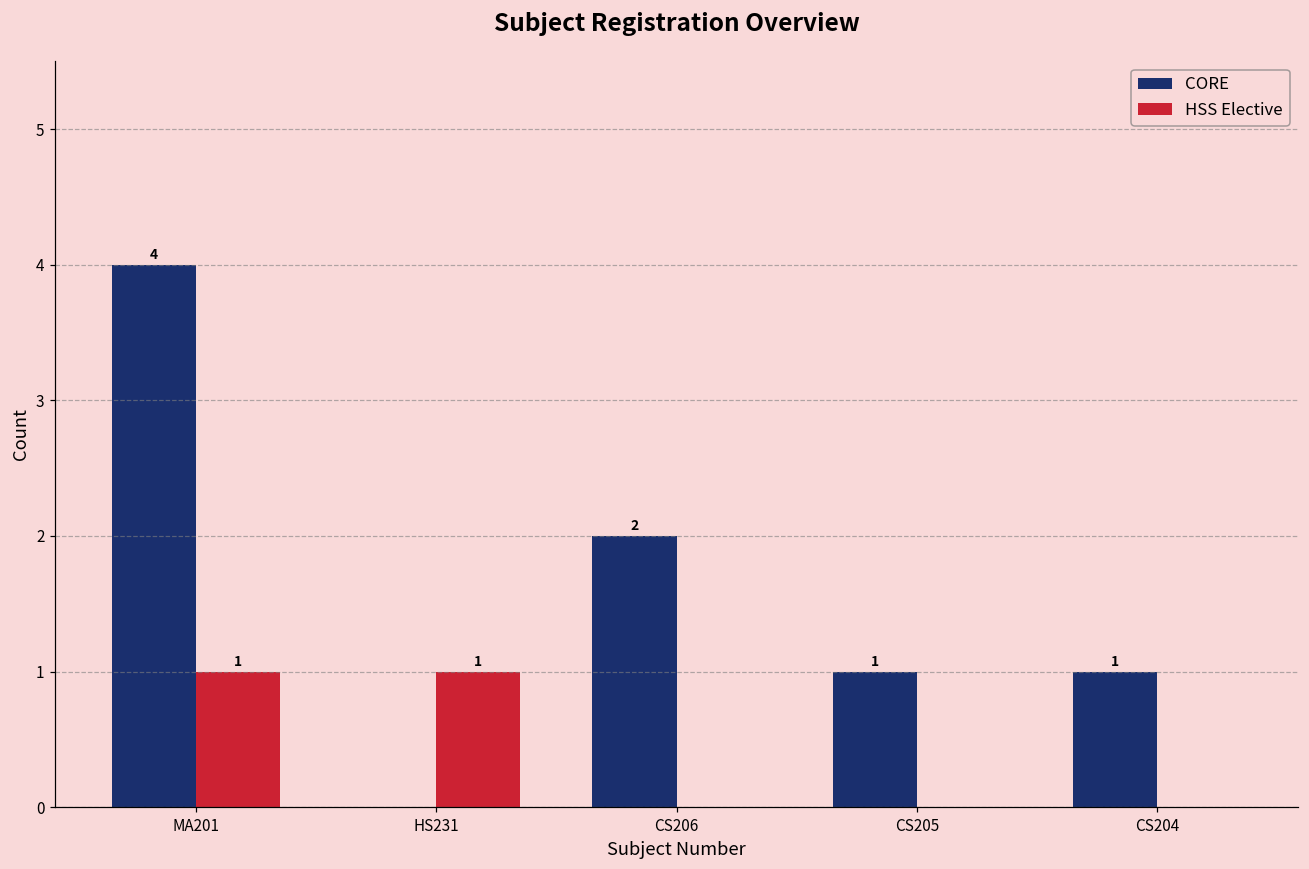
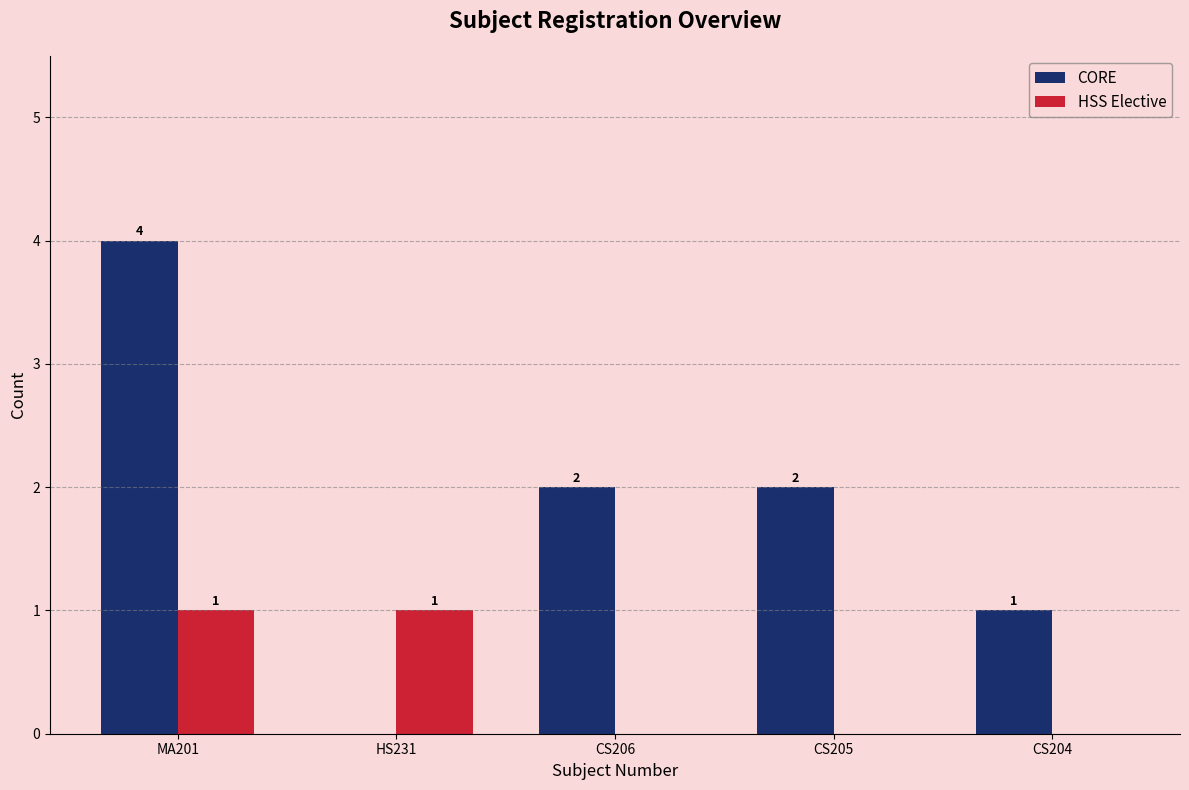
CORE, CS205: 1 -> 2
